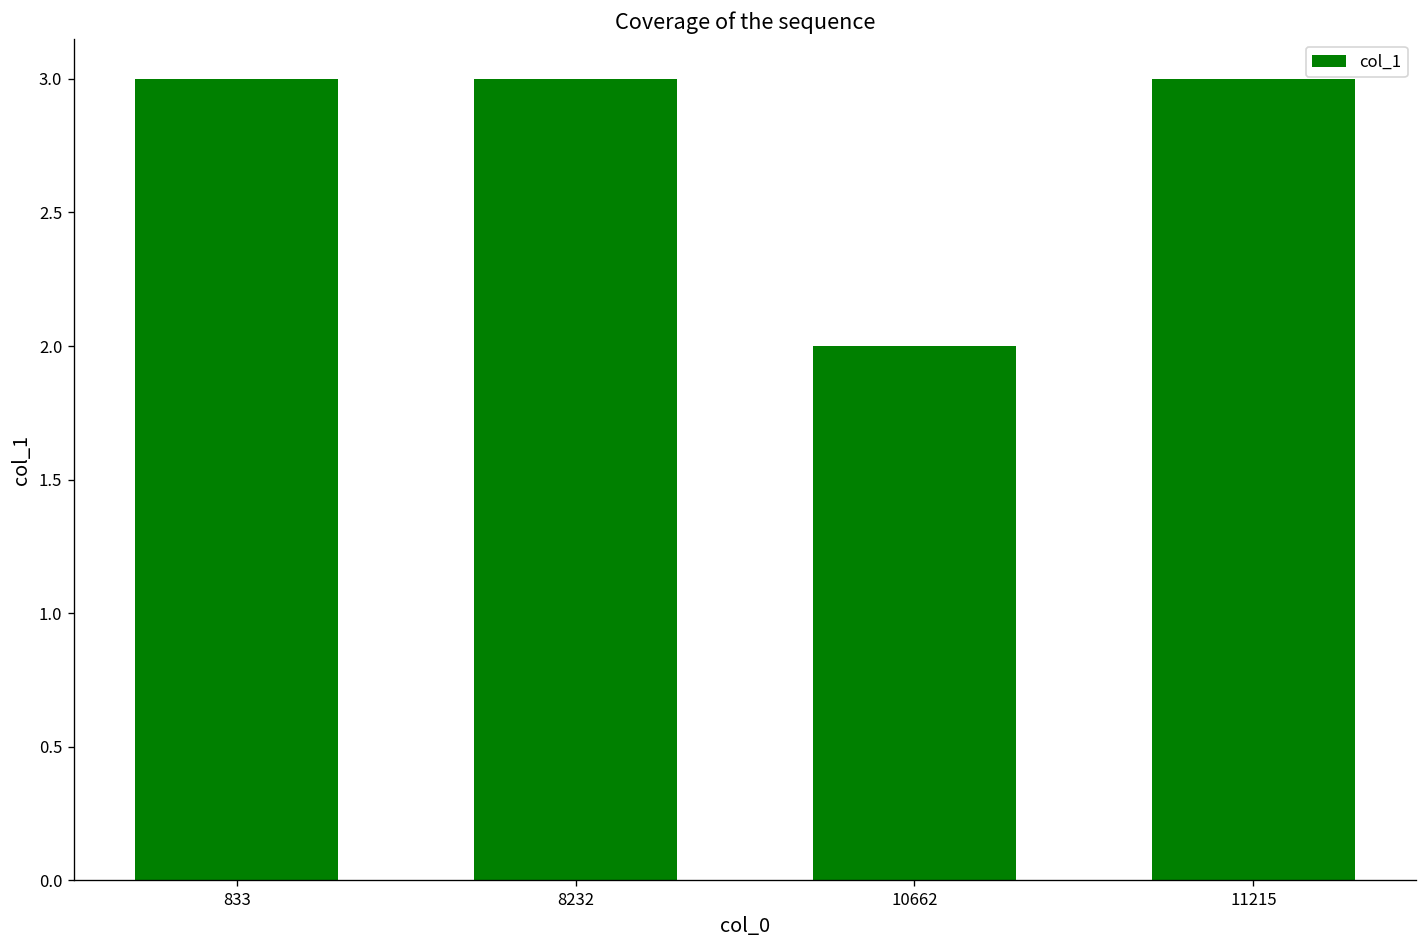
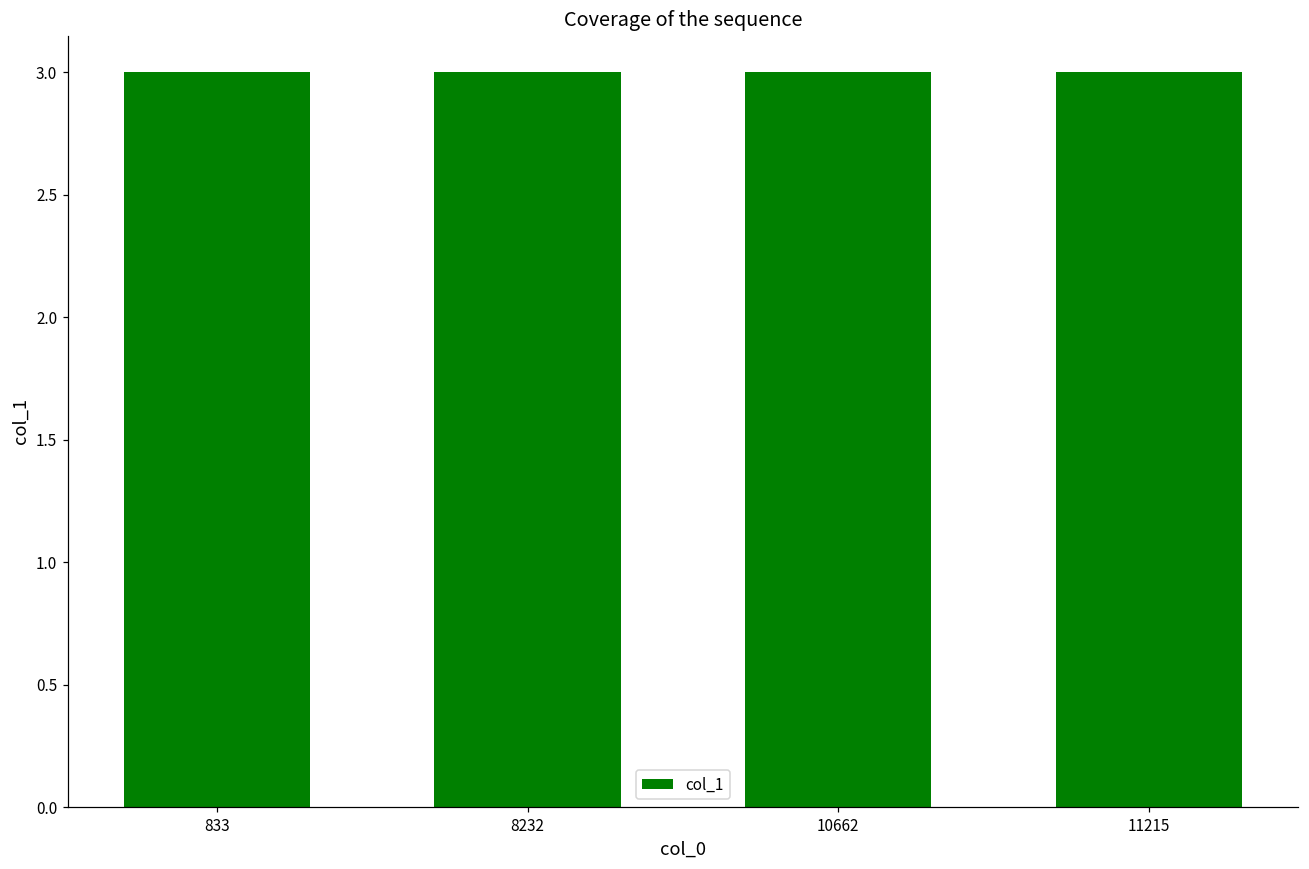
10662: 2 -> 3
